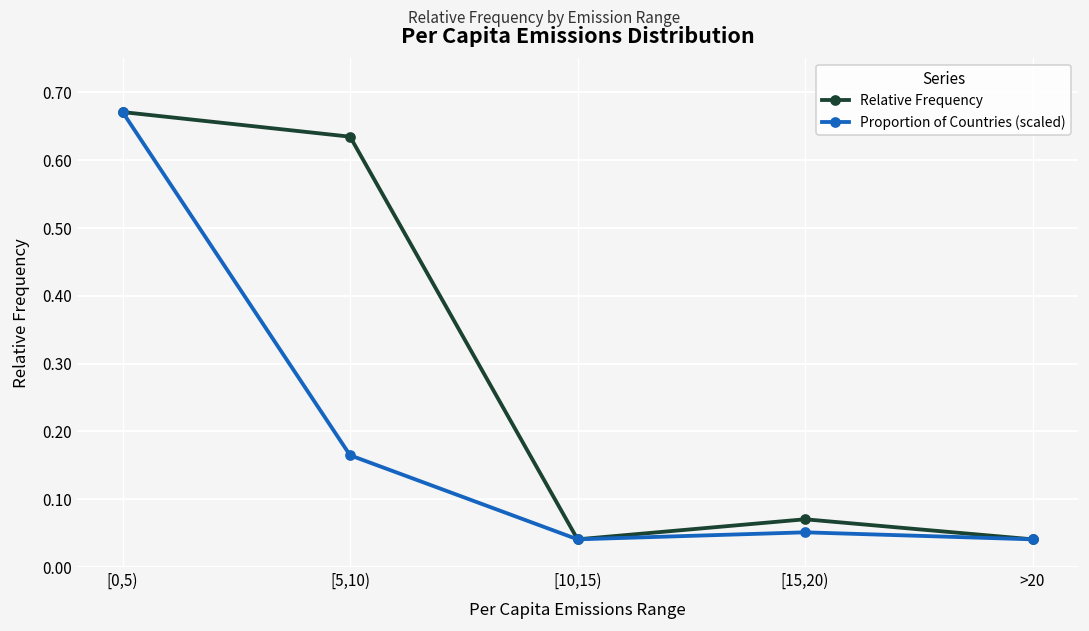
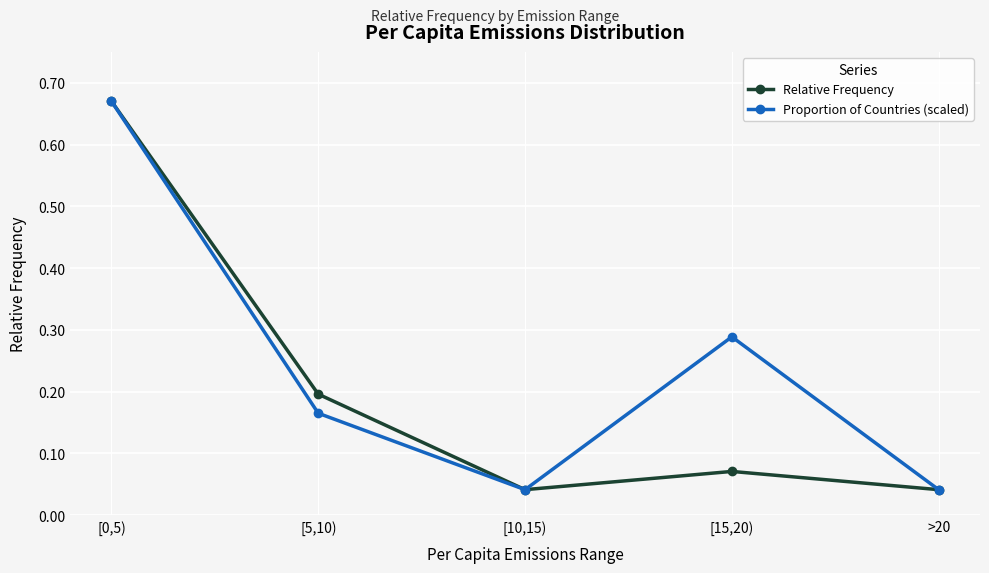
Relative Frequency, [5,10): 0.63 -> 0.20
Proportion of Countries (scaled), [15,20): 0.05 -> 0.29
